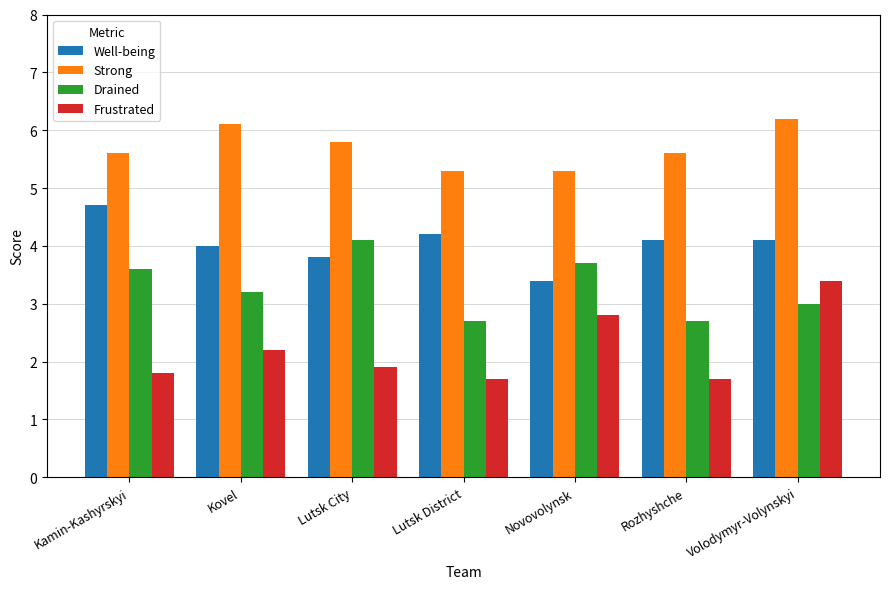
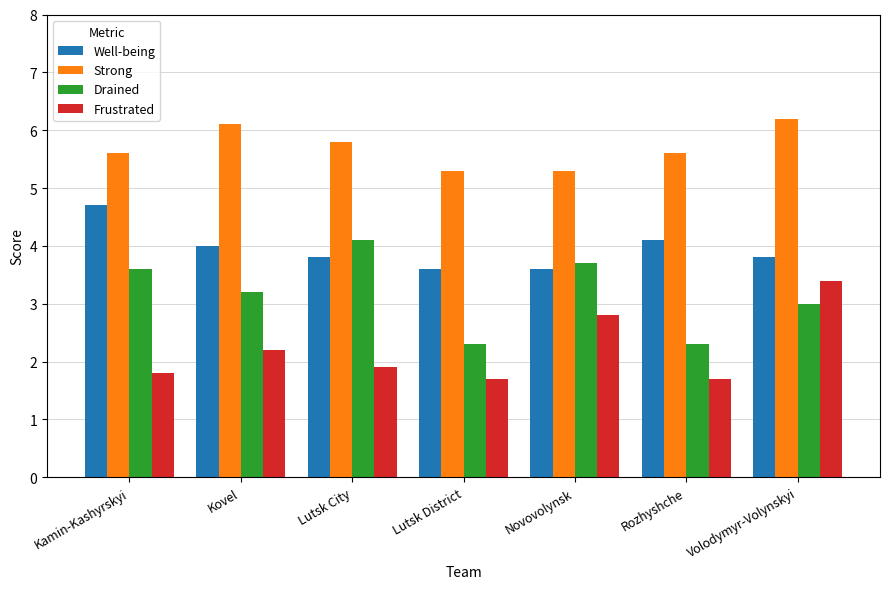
Well-being, Lutsk District: 4.2 -> 3.6
Drained, Lutsk District: 2.7 -> 2.3
Well-being, Novovolynsk: 3.4 -> 3.6
Drained, Rozhyshche: 2.7 -> 2.3
Well-being, Volodymyr-Volynskyi: 4.1 -> 3.8
